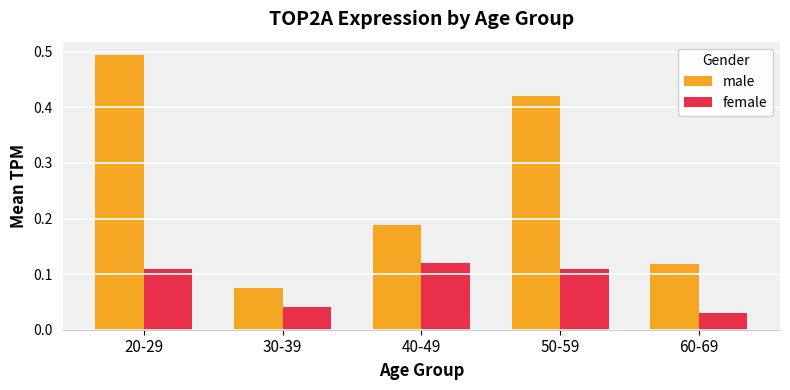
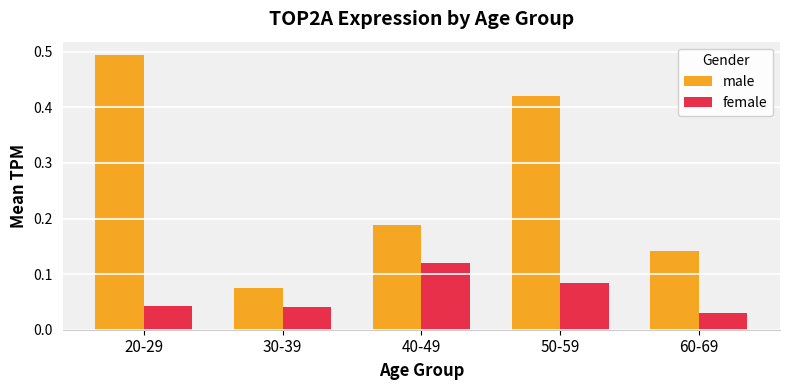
female, 20-29: 0.11 -> 0.04
female, 50-59: 0.11 -> 0.08
male, 60-69: 0.12 -> 0.14
